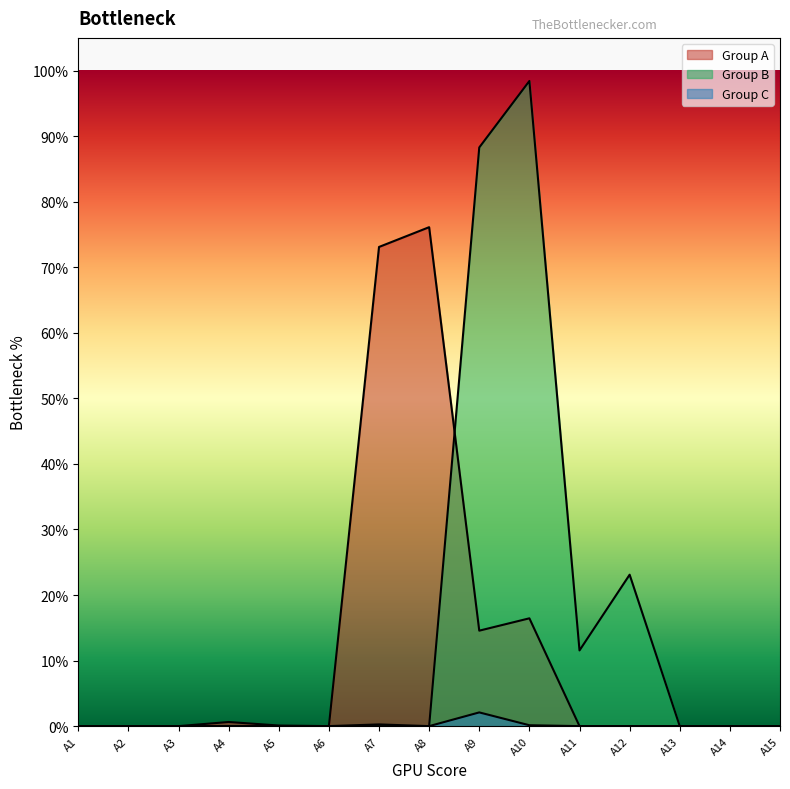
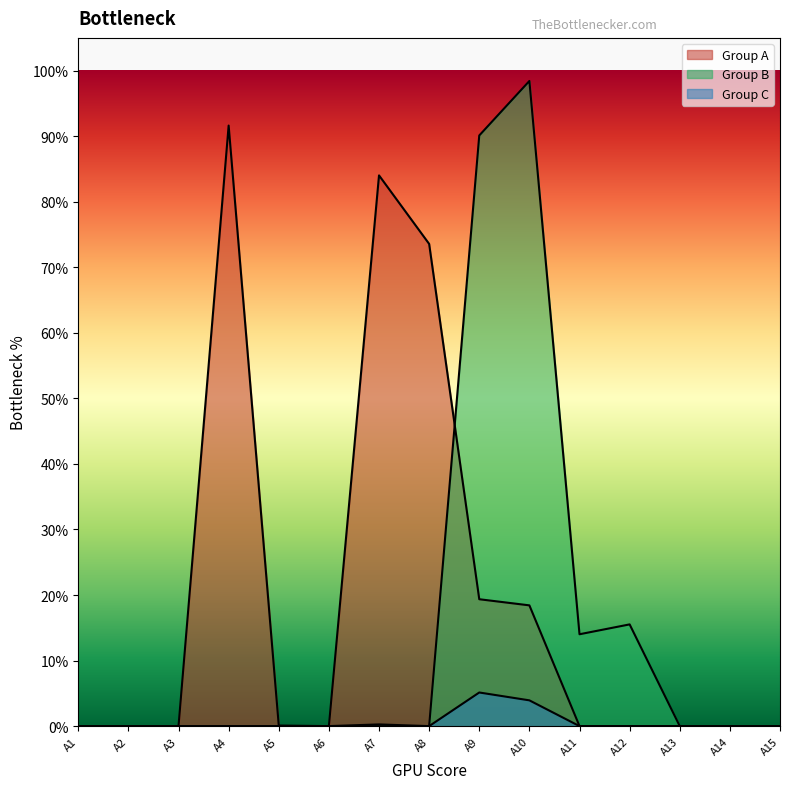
Group A, A4: 1% -> 92%
Group A, A7: 73% -> 84%
Group A, A8: 76% -> 74%
Group A, A9: 15% -> 19%
Group B, A9: 88% -> 90%
Group C, A9: 2% -> 5%
Group A, A10: 16% -> 18%
Group C, A10: 0% -> 4%
Group B, A11: 12% -> 14%
Group B, A12: 23% -> 16%
